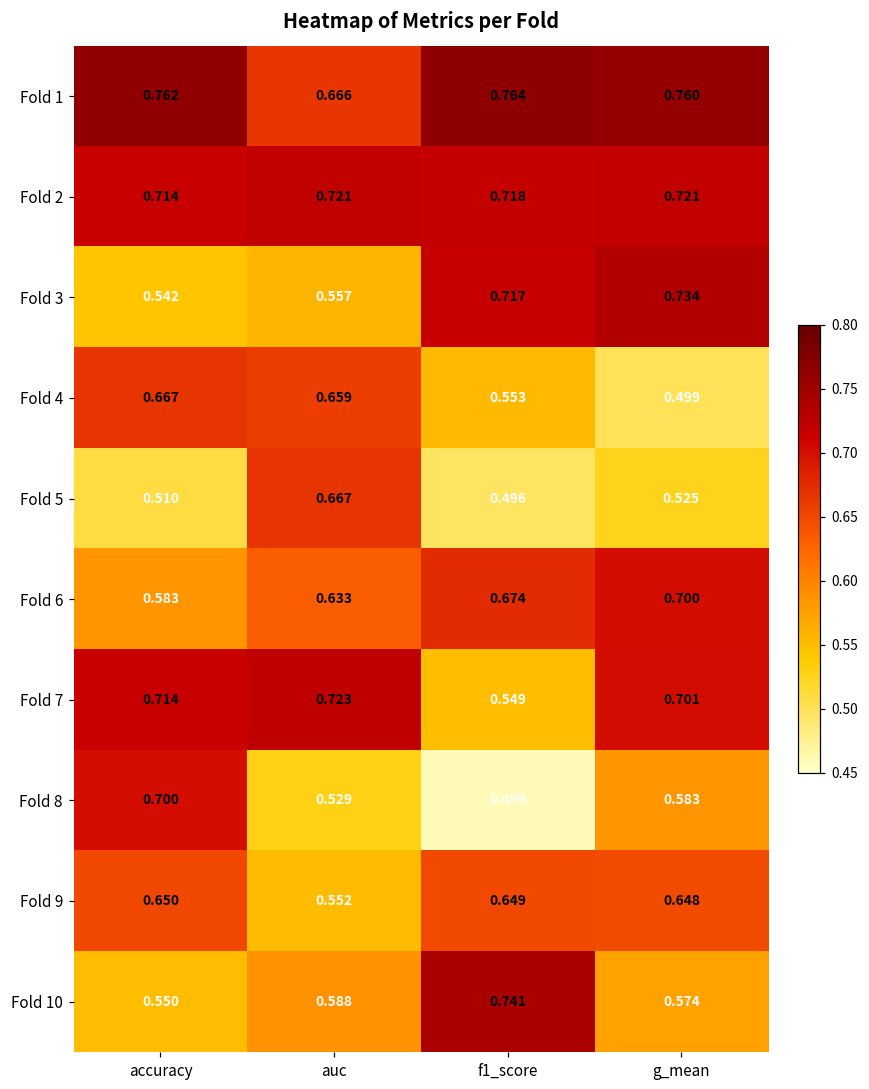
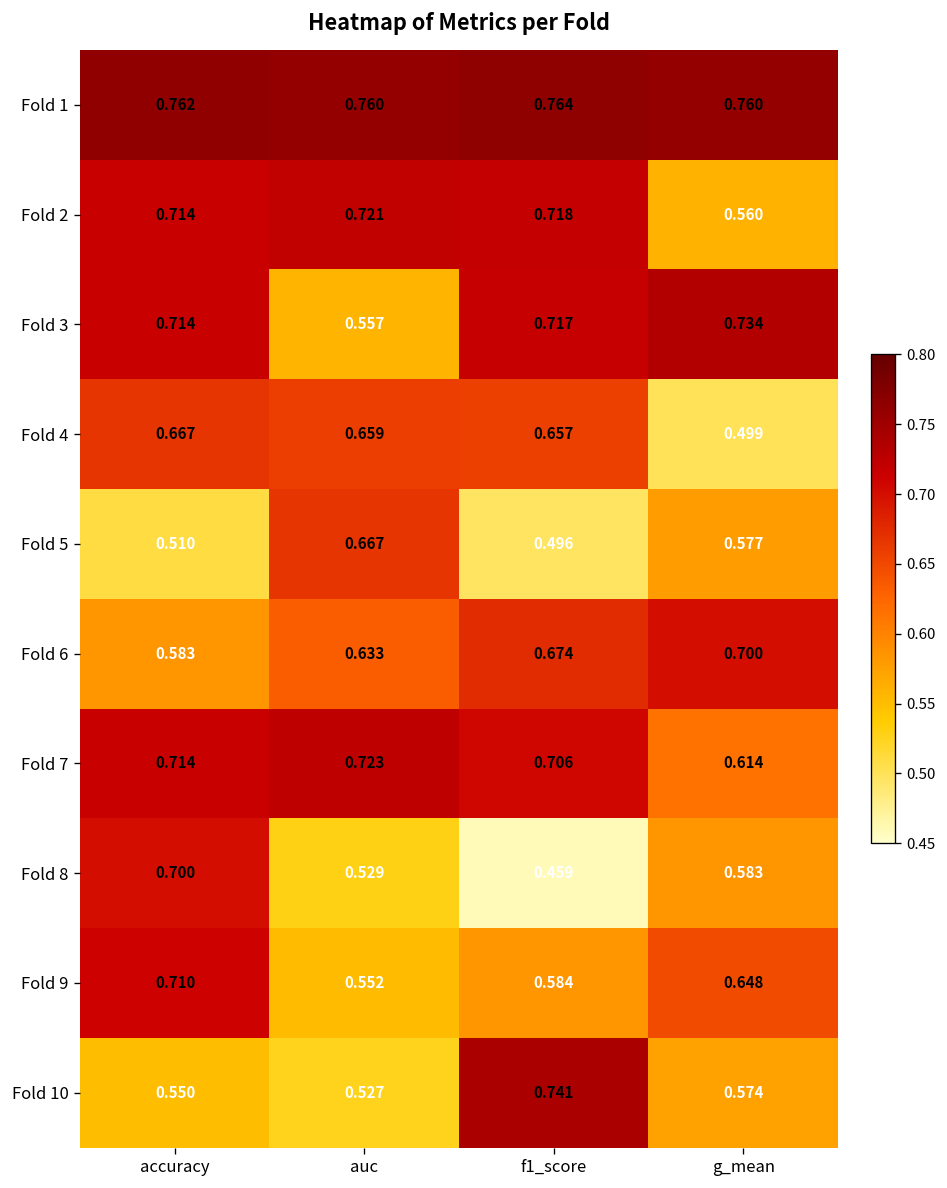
Fold 1, auc: 0.666 -> 0.760
Fold 2, g_mean: 0.721 -> 0.560
Fold 3, accuracy: 0.542 -> 0.714
Fold 4, f1_score: 0.553 -> 0.657
Fold 5, g_mean: 0.525 -> 0.577
Fold 7, f1_score: 0.549 -> 0.706
Fold 7, g_mean: 0.701 -> 0.614
Fold 9, accuracy: 0.650 -> 0.710
Fold 9, f1_score: 0.649 -> 0.584
Fold 10, auc: 0.588 -> 0.527
